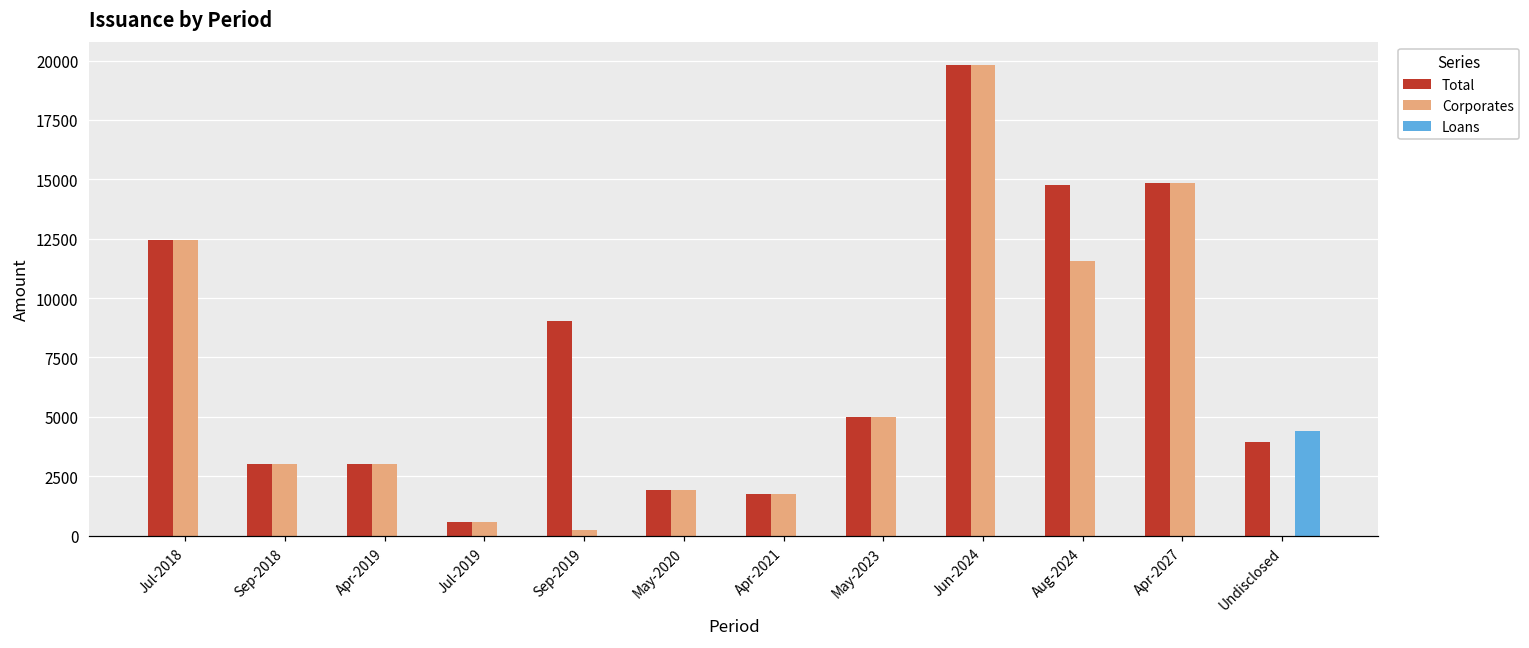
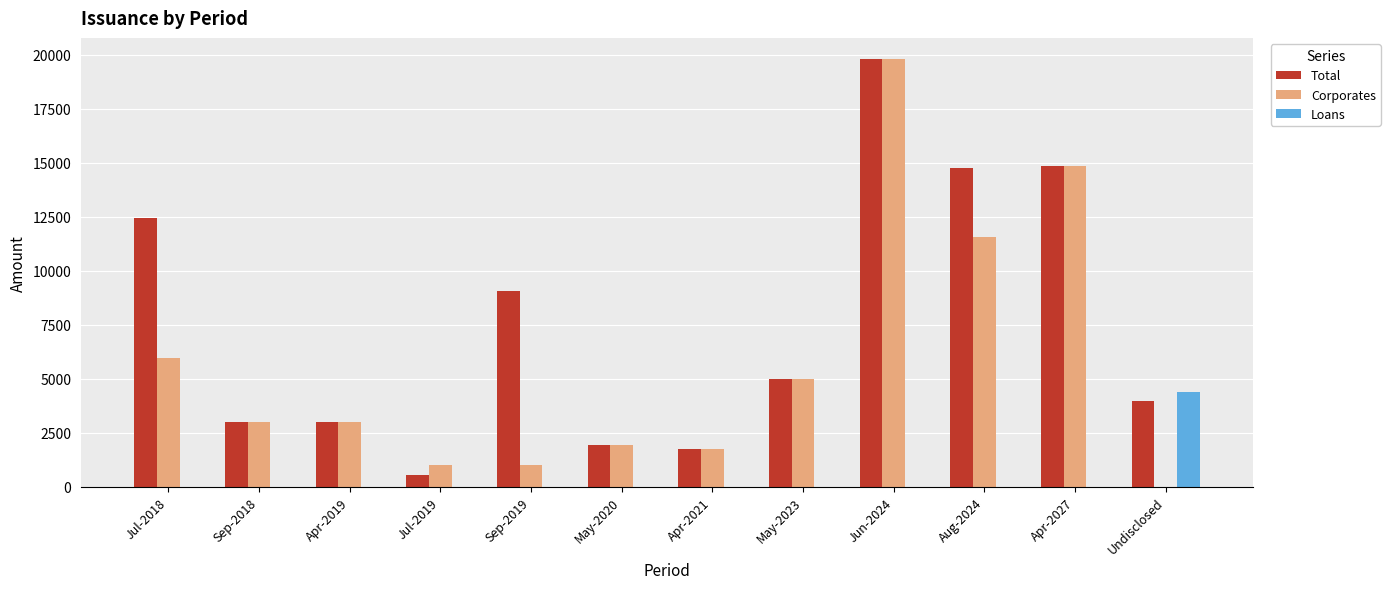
Corporates, Jul-2018: 12400 -> 6000
Corporates, Jul-2019: 600 -> 1000
Corporates, Sep-2019: 200 -> 1000
